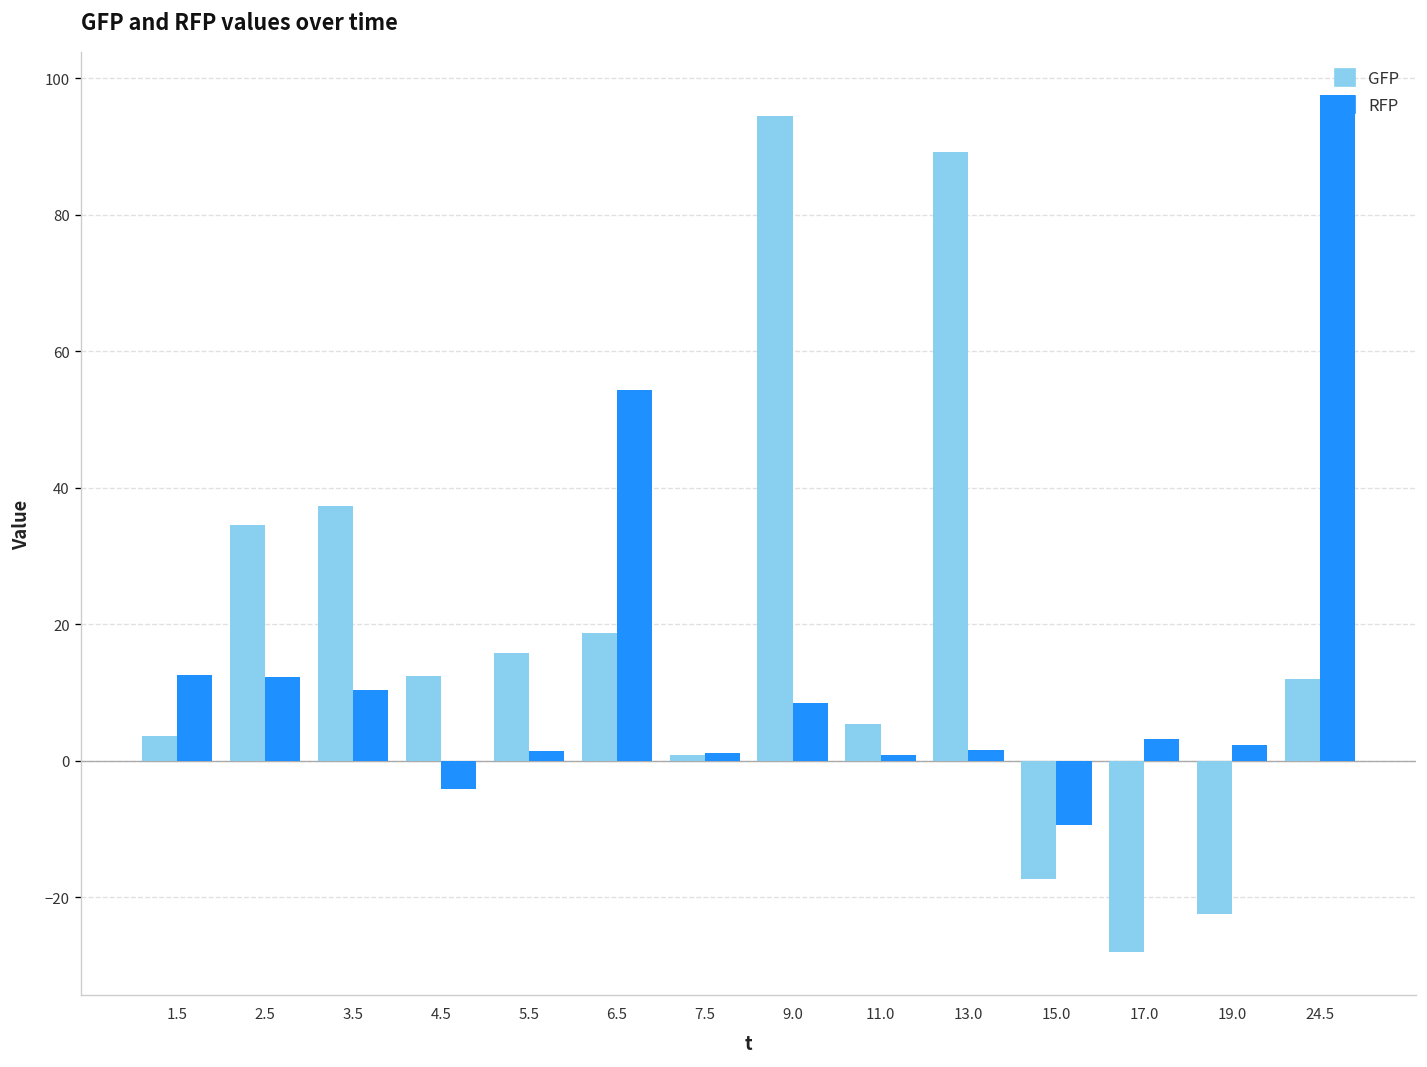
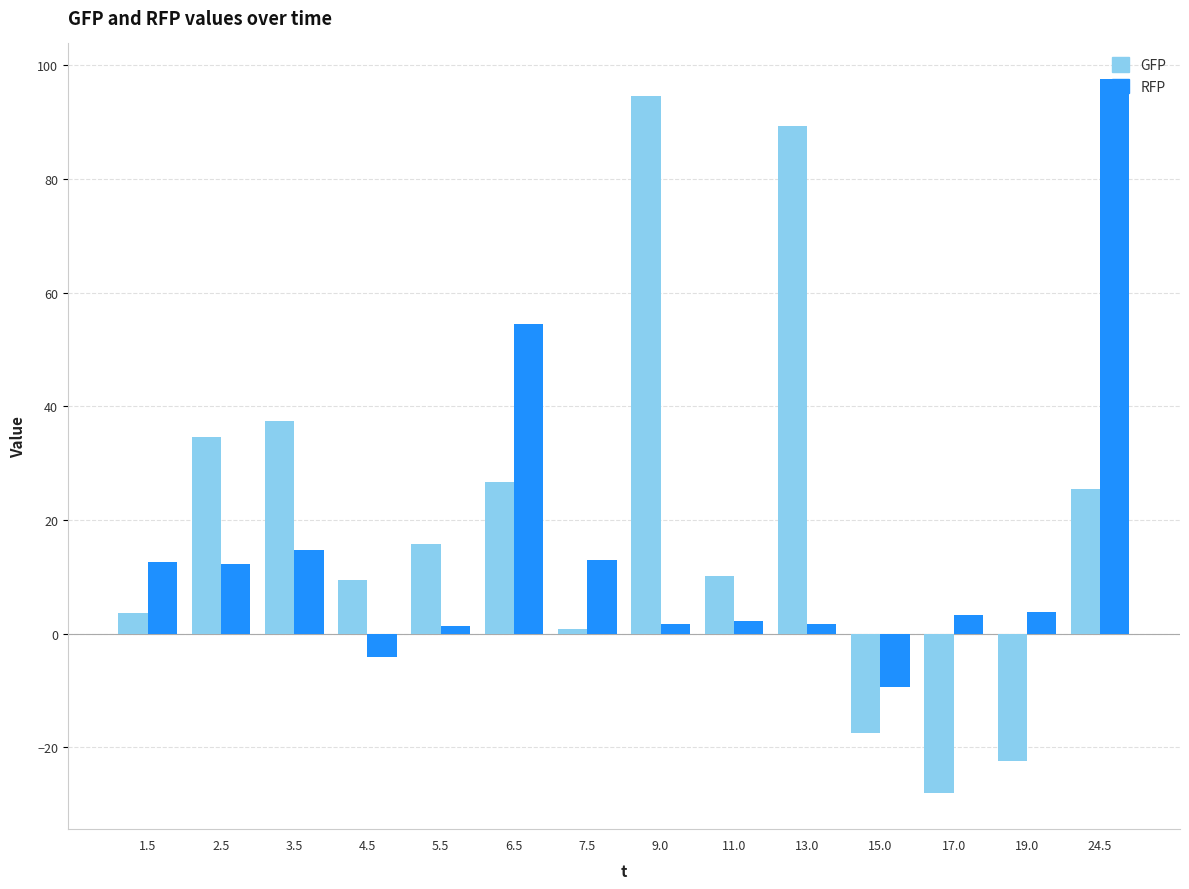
RFP, 3.5: 10 -> 15
GFP, 4.5: 12 -> 9
GFP, 6.5: 19 -> 27
RFP, 7.5: 1 -> 13
RFP, 9.0: 8 -> 2
GFP, 11.0: 5 -> 10
RFP, 11.0: 1 -> 2
RFP, 19.0: 2 -> 4
GFP, 24.5: 12 -> 25
